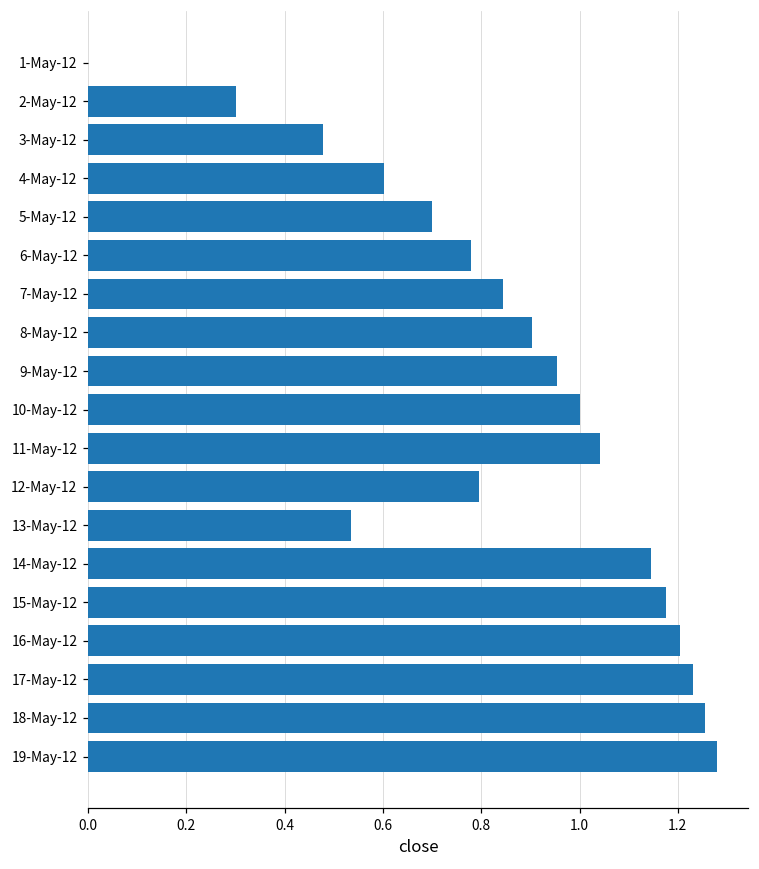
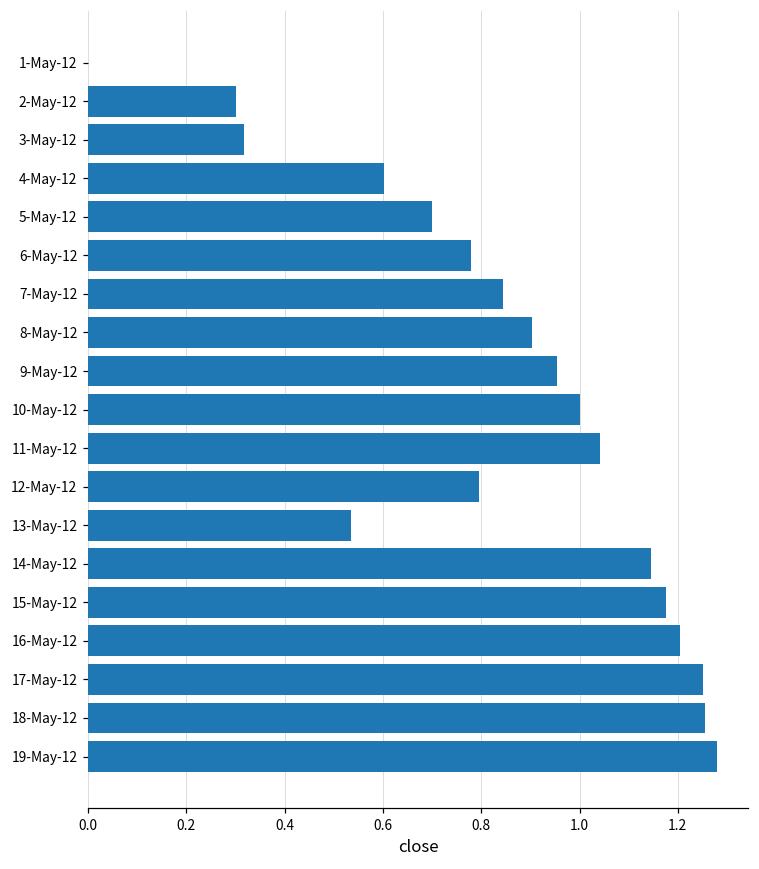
3-May-12: 0.48 -> 0.32
17-May-12: 1.23 -> 1.25
